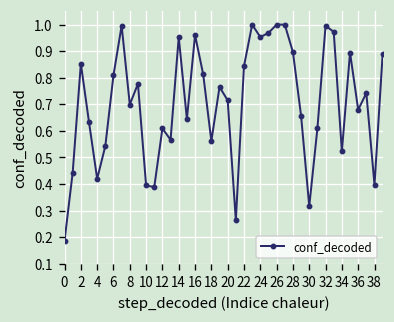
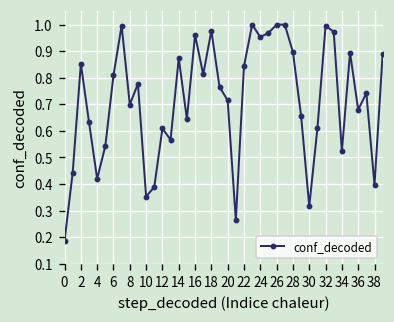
10: 0.39 -> 0.35
14: 0.95 -> 0.87
18: 0.56 -> 0.98
